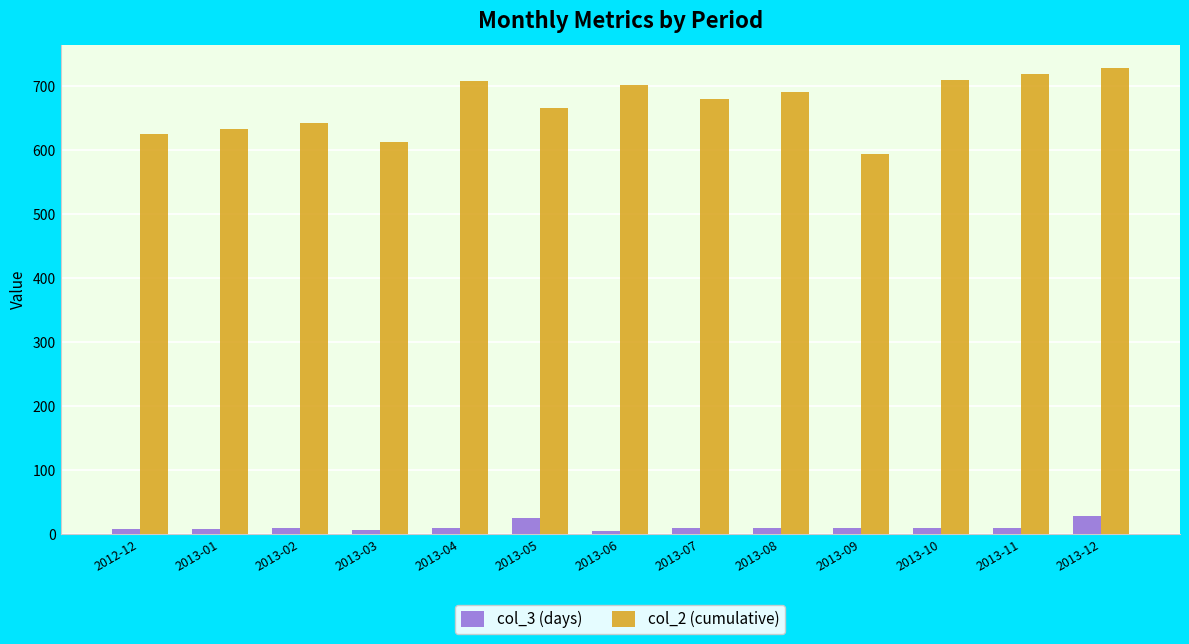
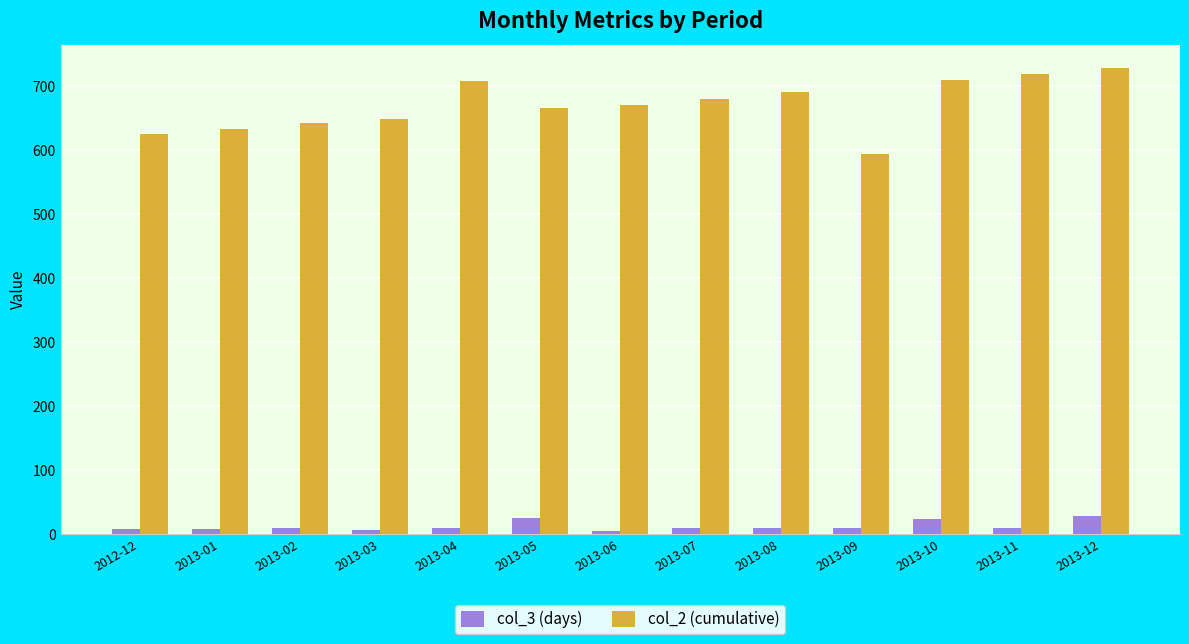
col_2 (cumulative), 2013-03: 610 -> 650
col_2 (cumulative), 2013-06: 700 -> 670
col_3 (days), 2013-10: 10 -> 20
